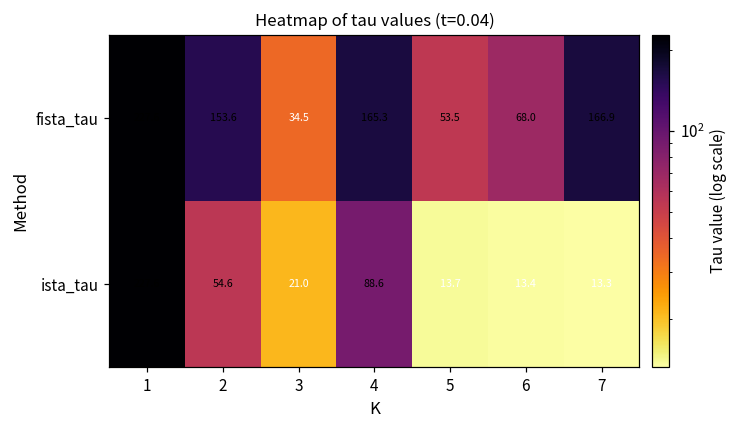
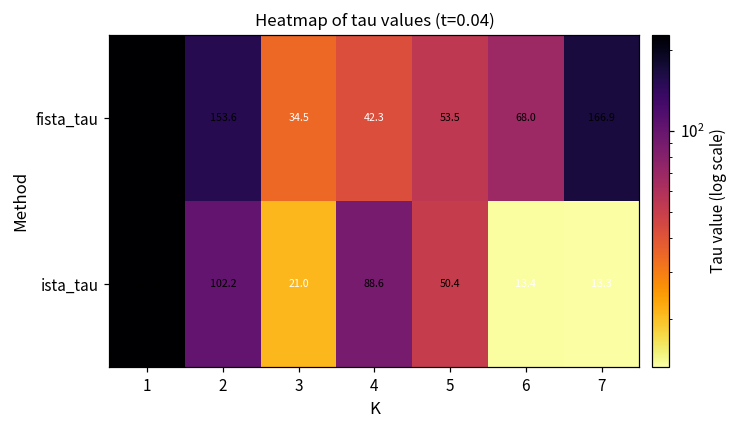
fista_tau, 4: 165.3 -> 42.3
ista_tau, 2: 54.6 -> 102.2
ista_tau, 5: 13.7 -> 50.4
